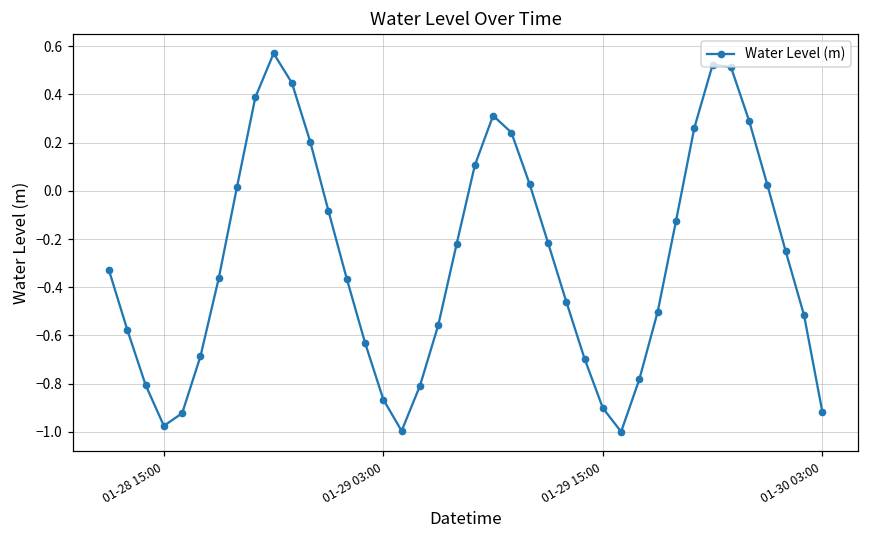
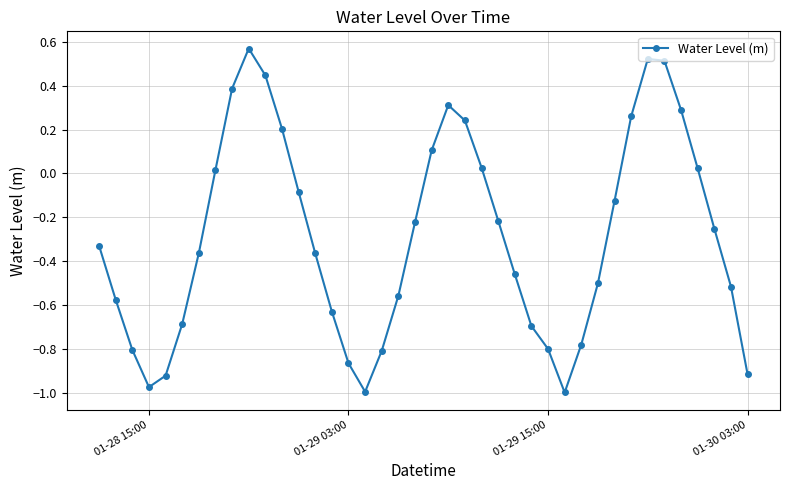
01-29 15:00: -0.90 -> -0.80
